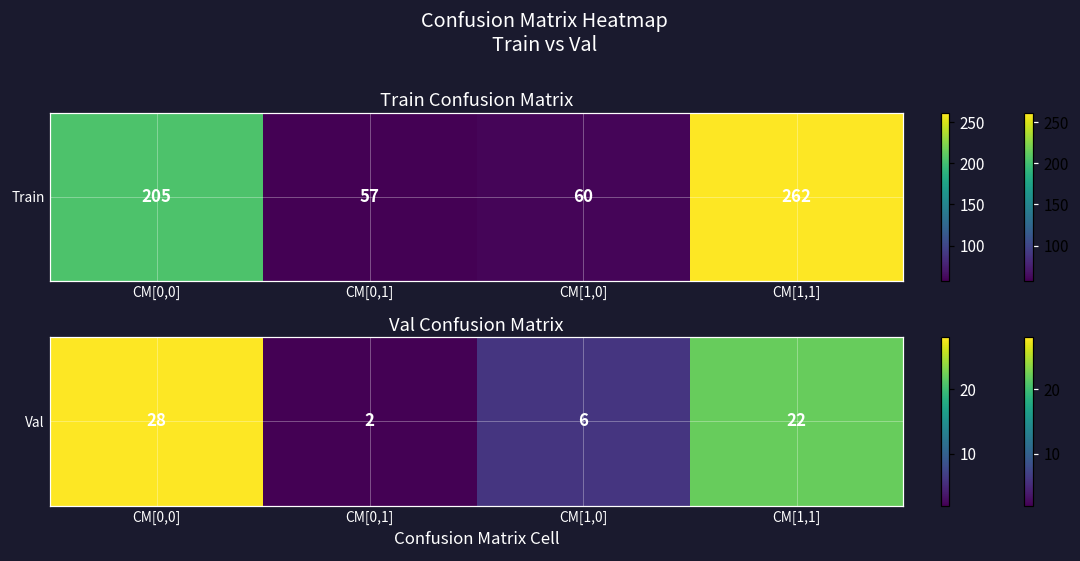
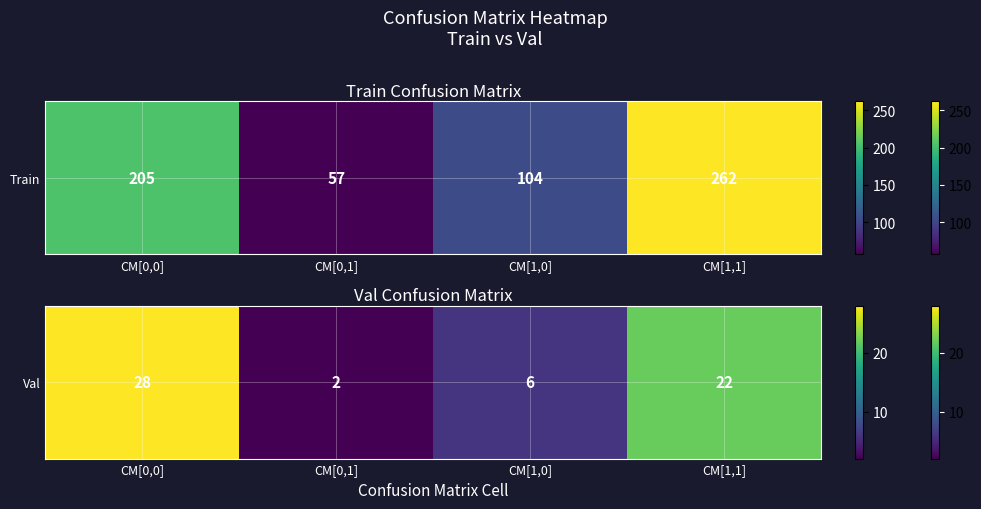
Train Confusion Matrix, Train, CM[1,0]: 60 -> 104
